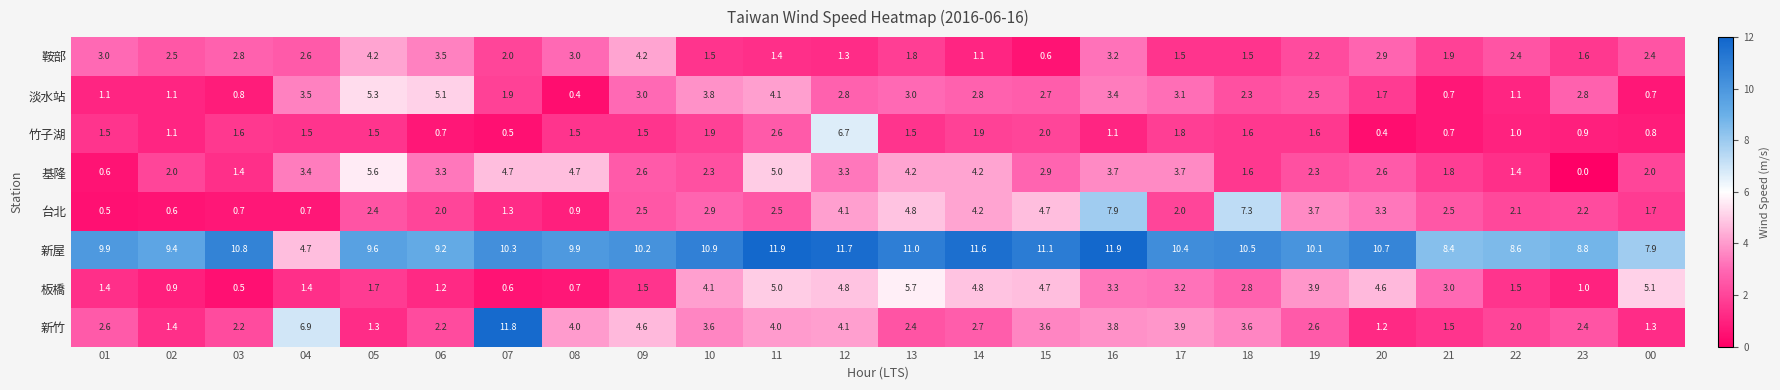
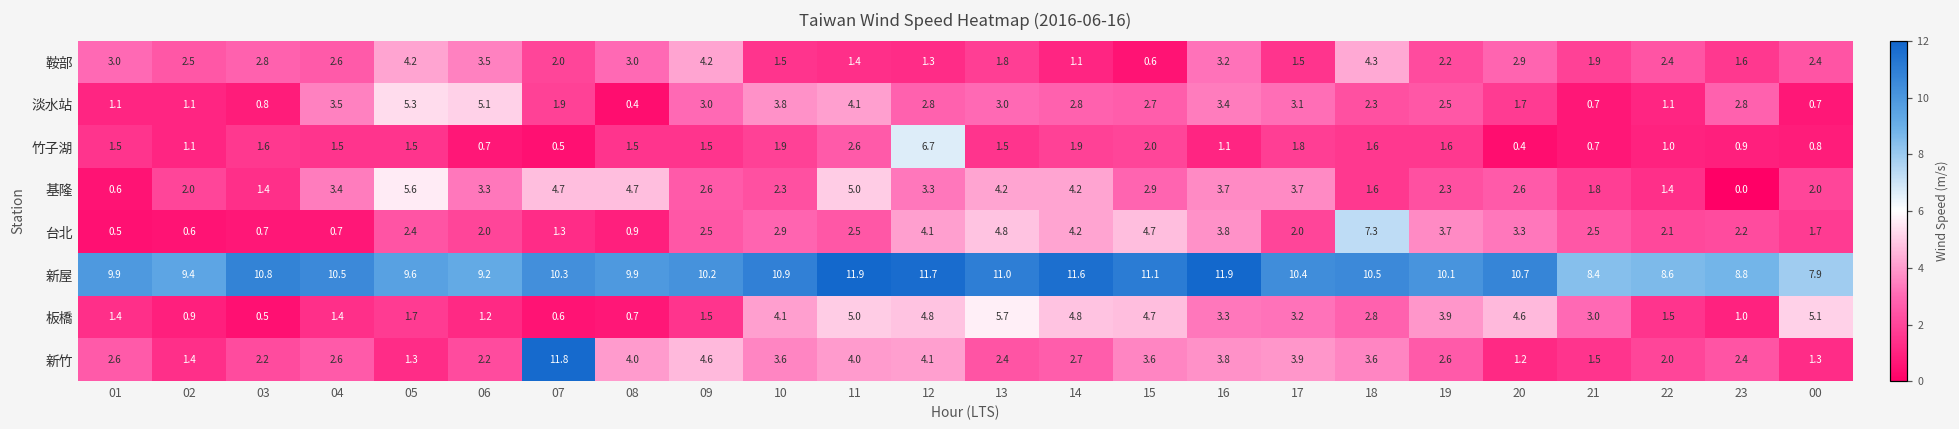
鞍部, 18: 1.5 -> 4.3
台北, 16: 7.9 -> 3.8
新屋, 04: 4.7 -> 10.5
新竹, 04: 6.9 -> 2.6
